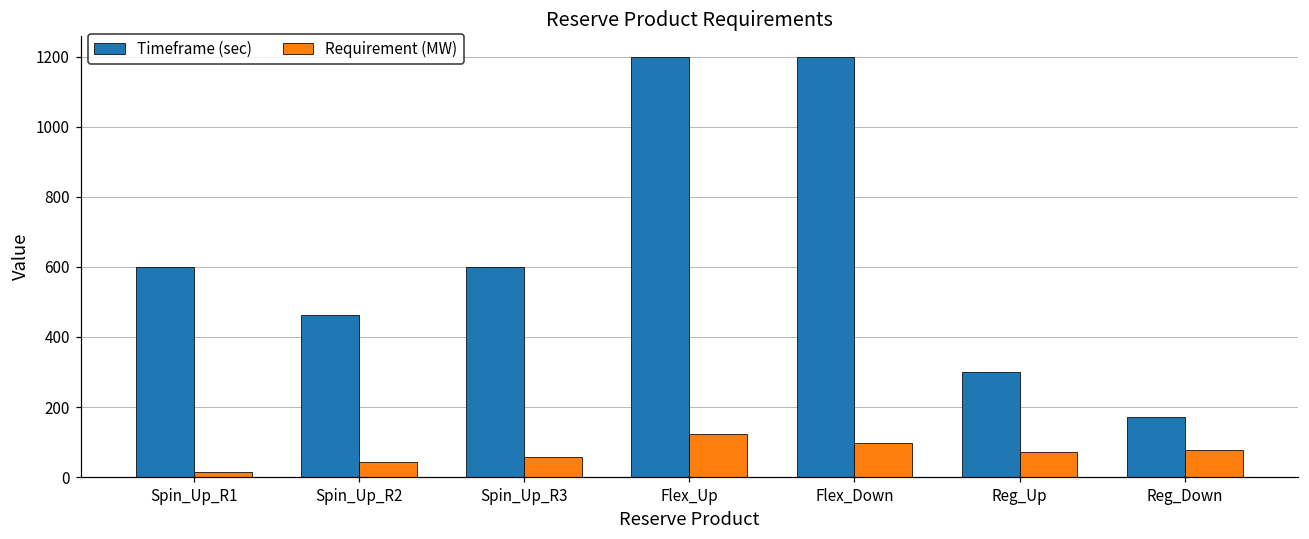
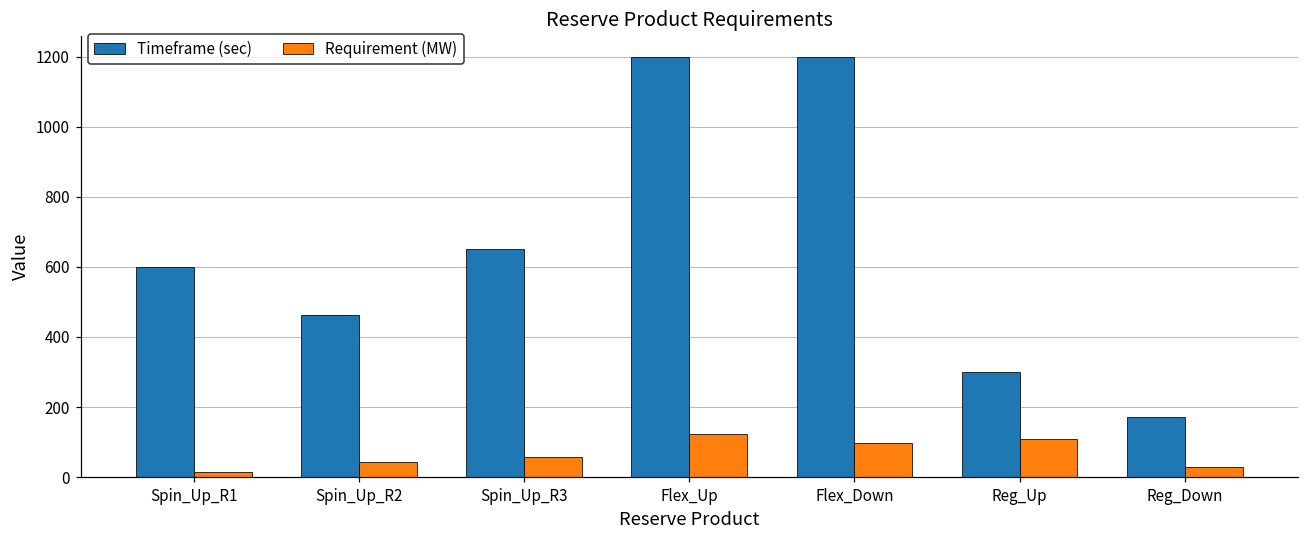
Timeframe (sec), Spin_Up_R3: 600 -> 650
Requirement (MW), Reg_Up: 70 -> 110
Requirement (MW), Reg_Down: 80 -> 30
